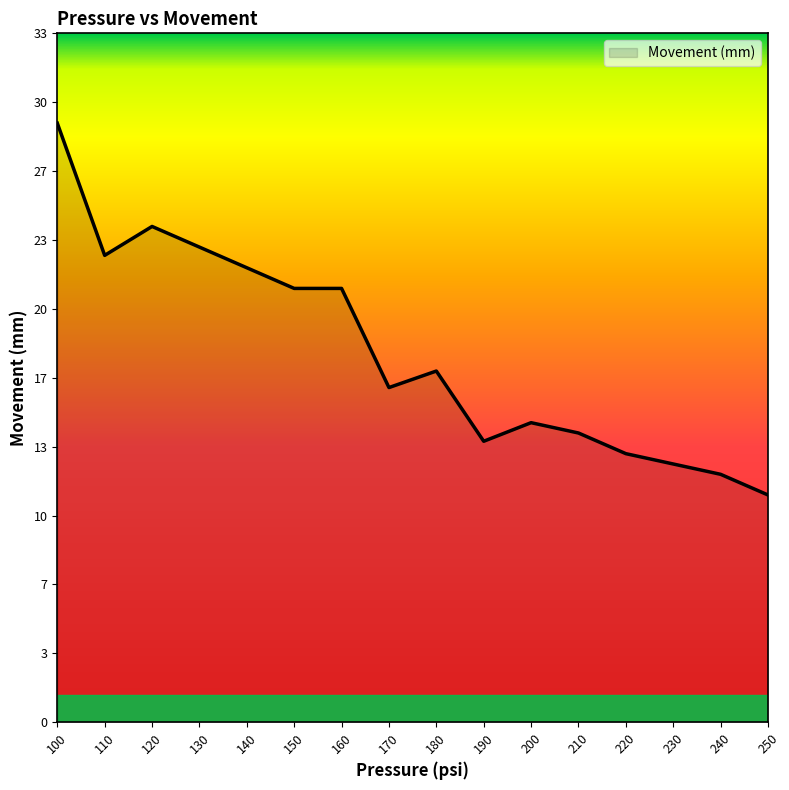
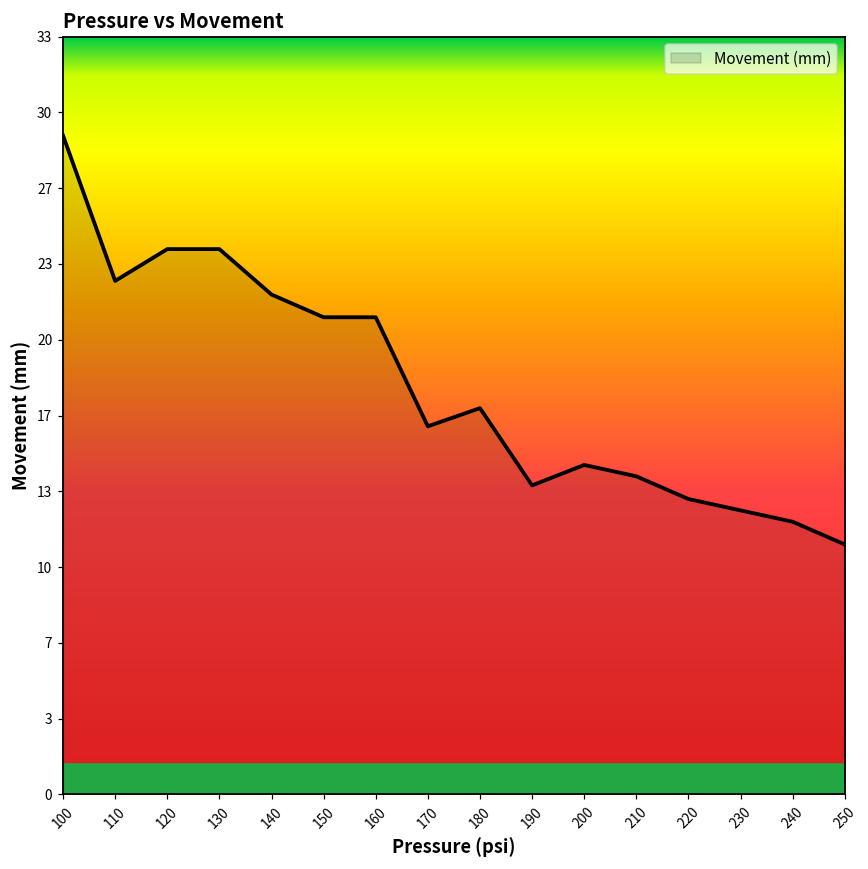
130: 23 -> 24
